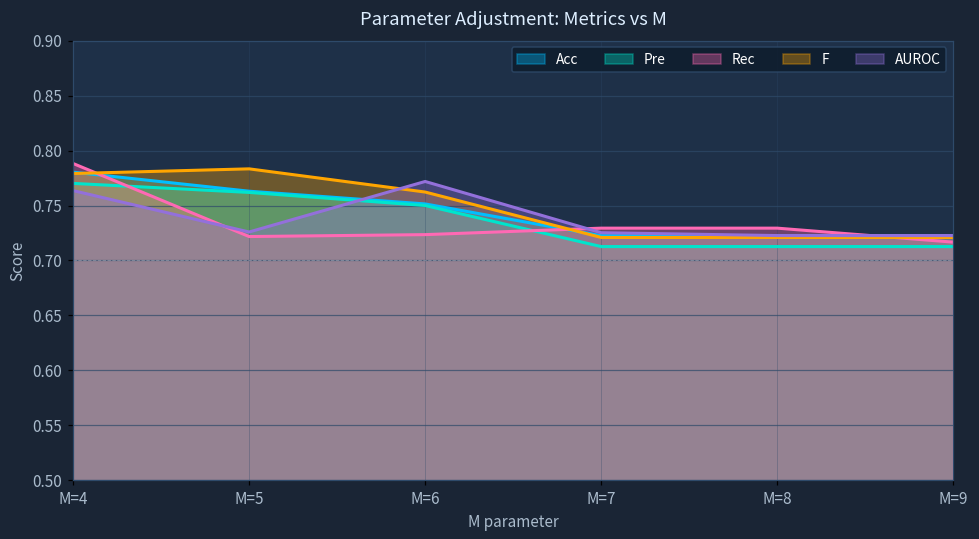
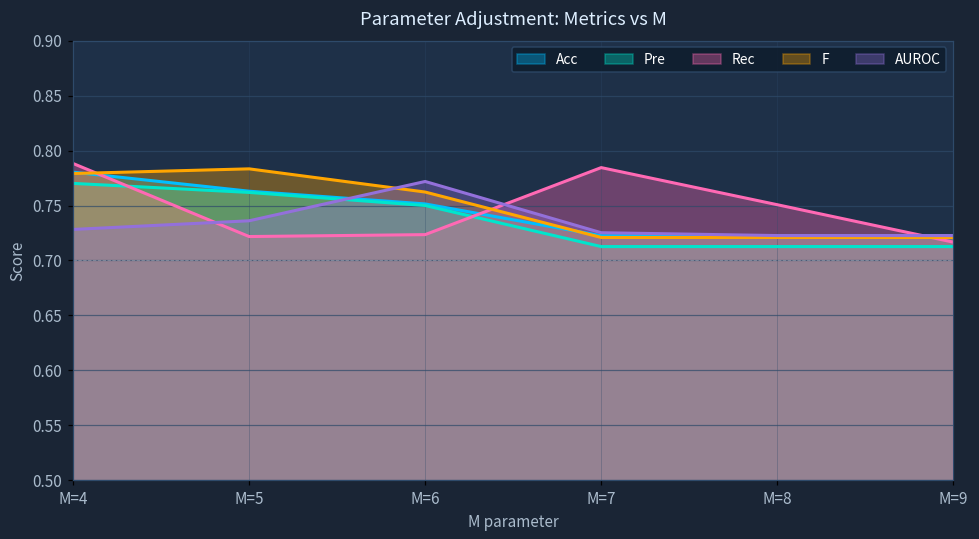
AUROC, M=4: 0.76 -> 0.73
AUROC, M=5: 0.73 -> 0.74
Rec, M=7: 0.73 -> 0.78
Rec, M=8: 0.73 -> 0.75
